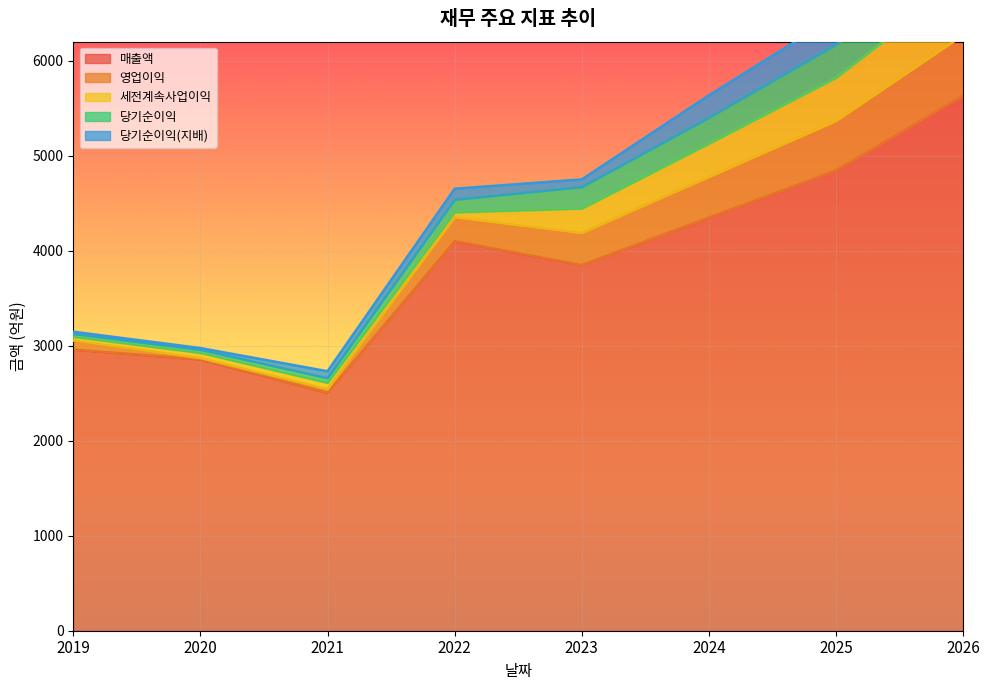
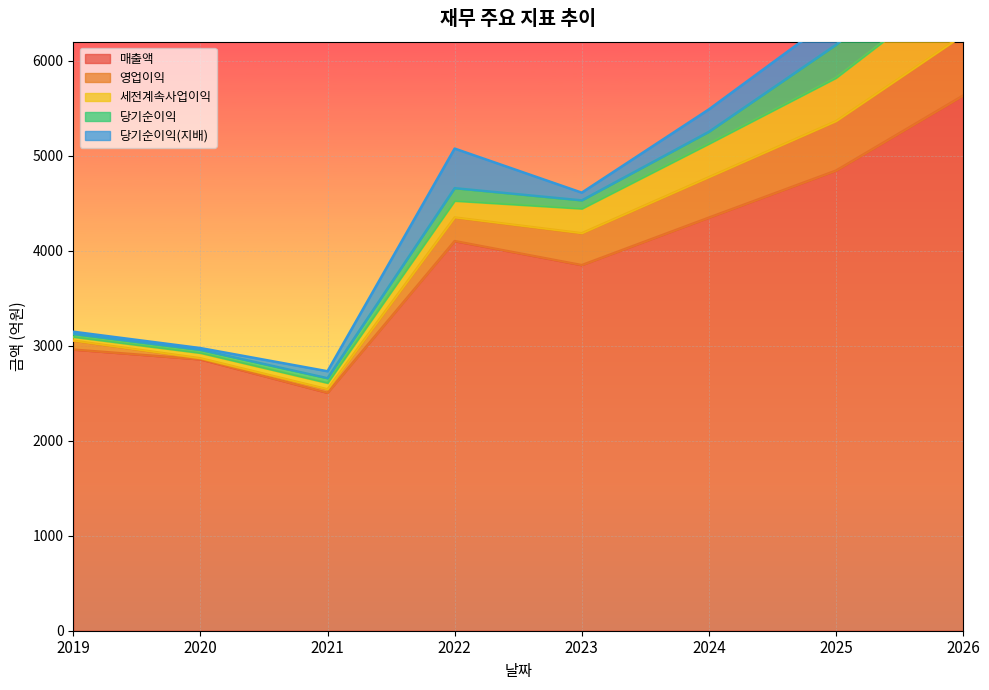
세전계속사업이익, 2022: 100 -> 200
당기순이익(지배), 2022: 100 -> 400
당기순이익, 2023: 200 -> 100
당기순이익, 2024: 300 -> 100
